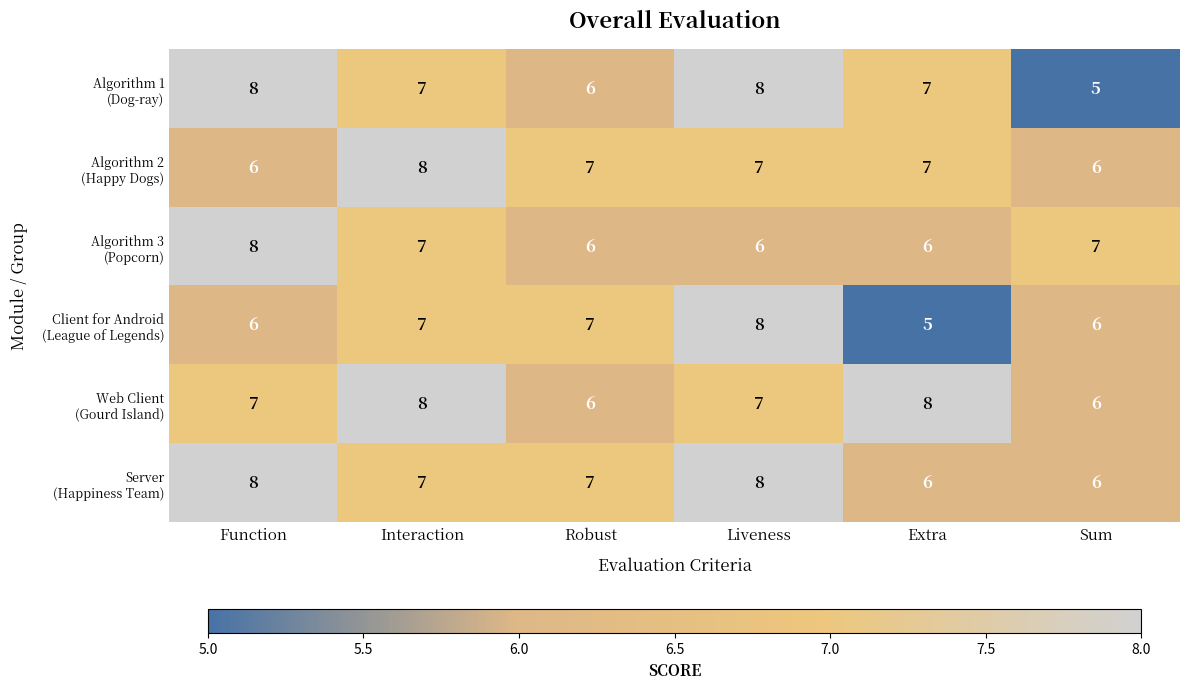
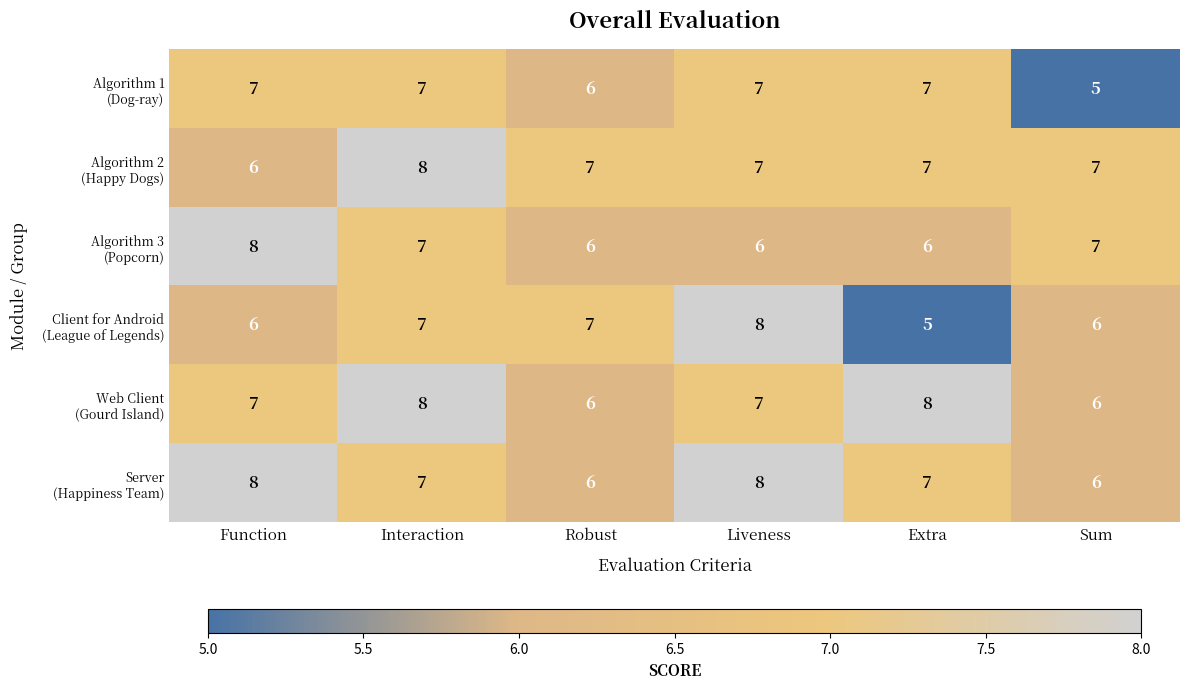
Algorithm 1 (Dog-ray), Function: 8 -> 7
Algorithm 1 (Dog-ray), Liveness: 8 -> 7
Algorithm 2 (Happy Dogs), Sum: 6 -> 7
Server (Happiness Team), Robust: 7 -> 6
Server (Happiness Team), Extra: 6 -> 7
